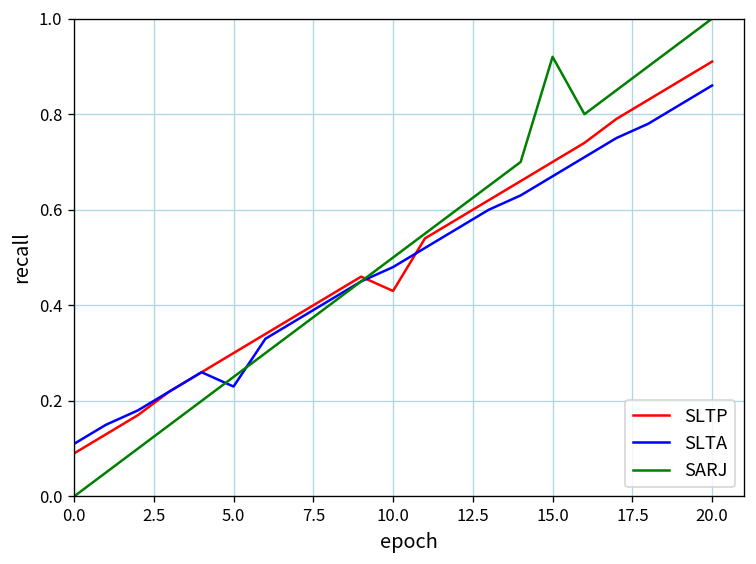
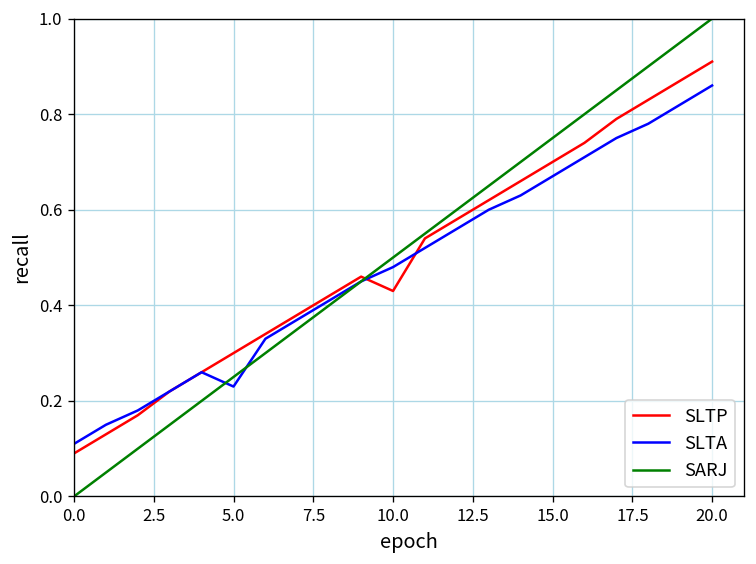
SARJ, 15.0: 0.92 -> 0.75
